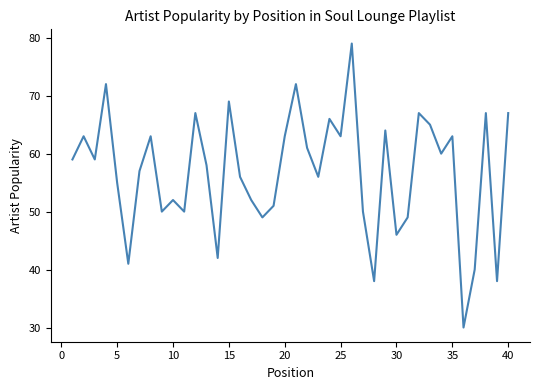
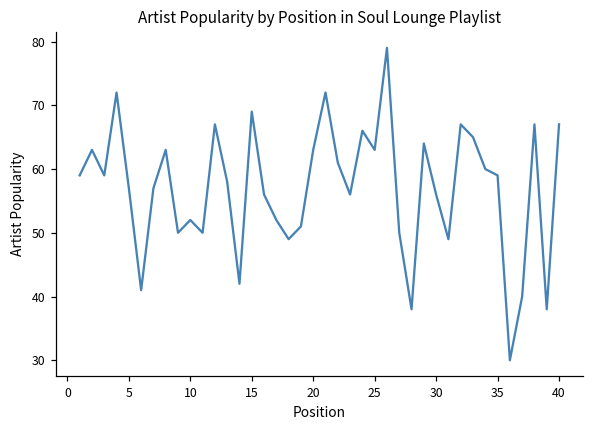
5: 55 -> 57
30: 46 -> 56
35: 63 -> 59
